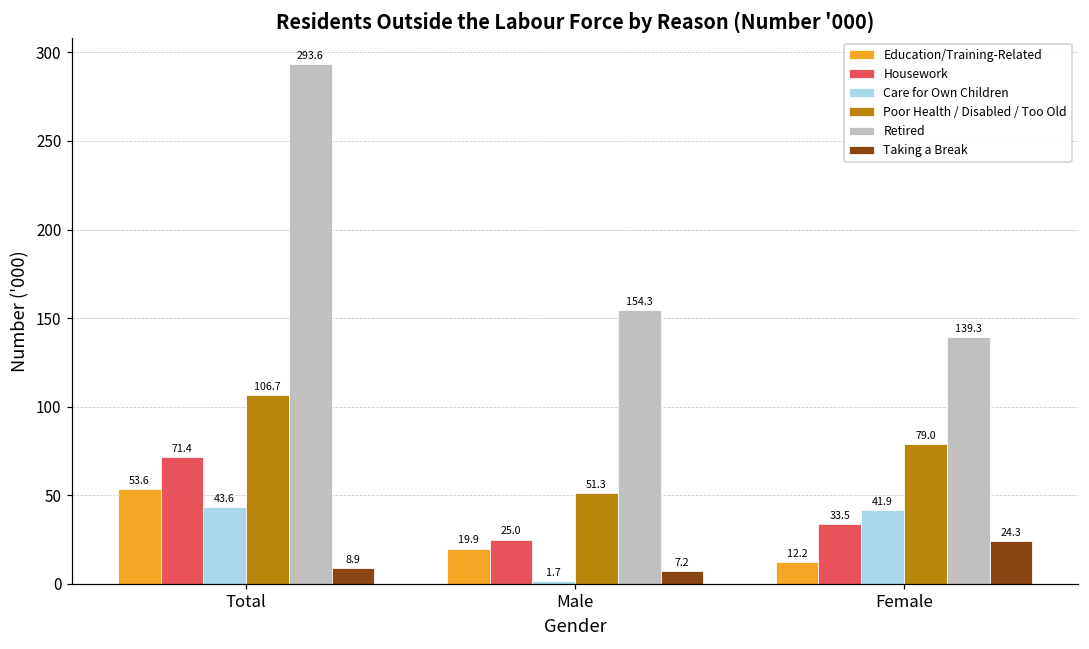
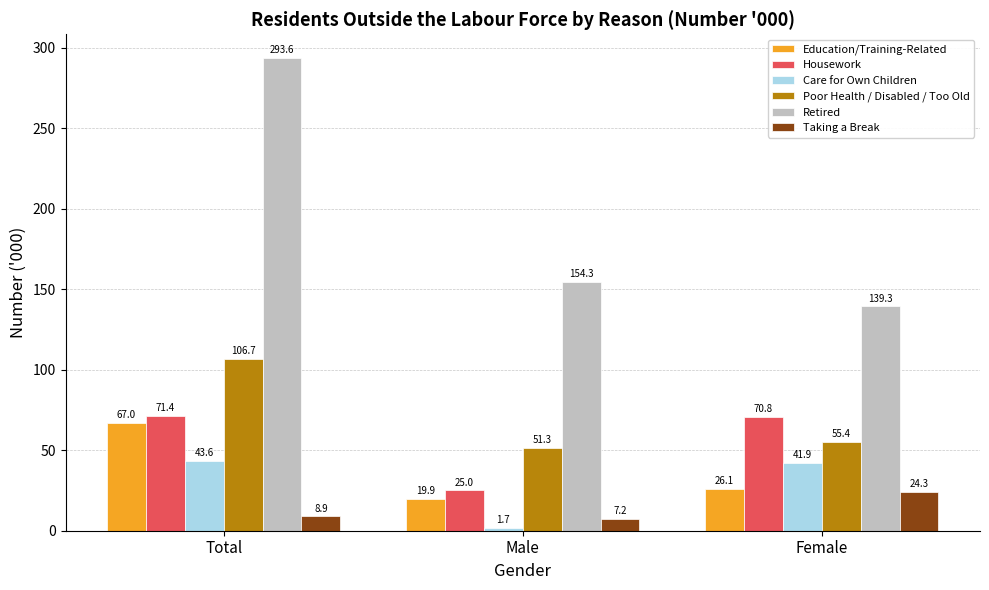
Education/Training-Related, Total: 53.6 -> 67.0
Education/Training-Related, Female: 12.2 -> 26.1
Housework, Female: 33.5 -> 70.8
Poor Health / Disabled / Too Old, Female: 79.0 -> 55.4
